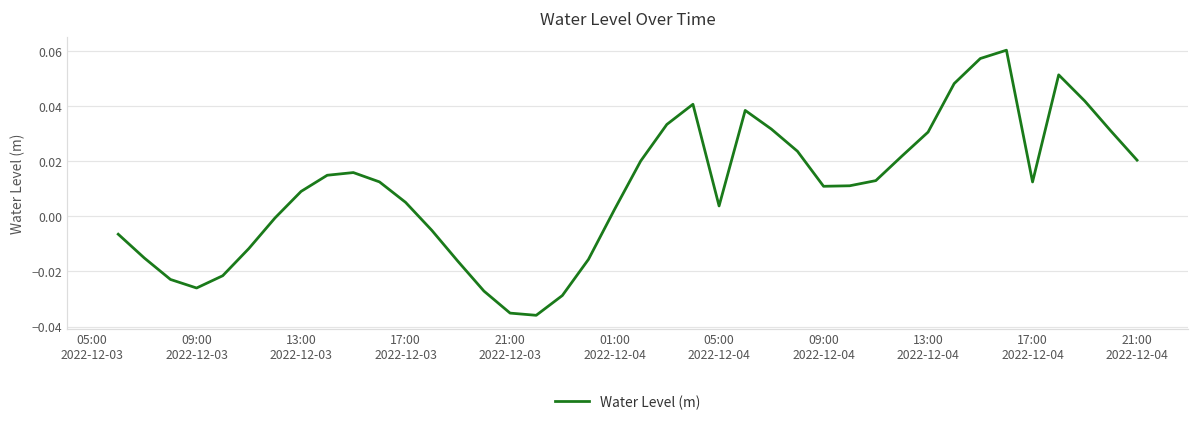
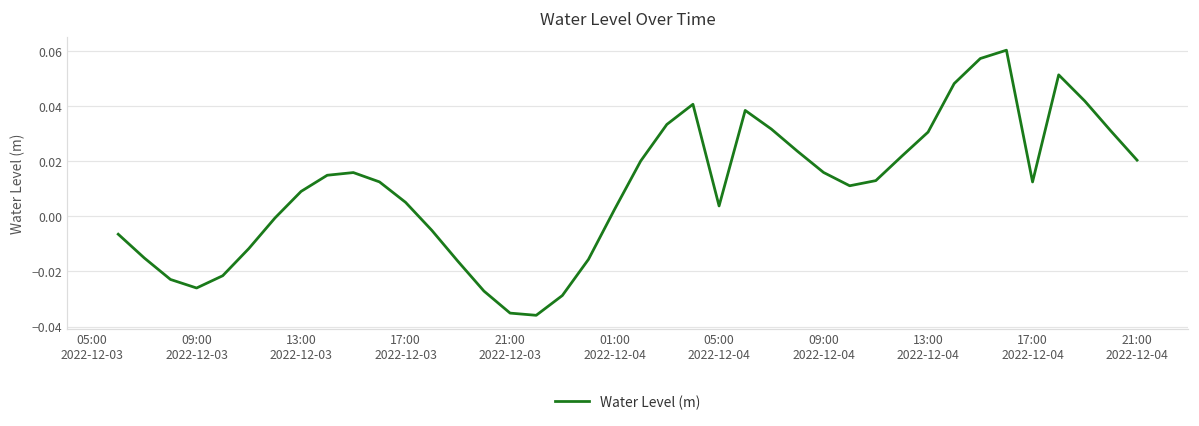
09:00 2022-12-04: 0.011 -> 0.016
